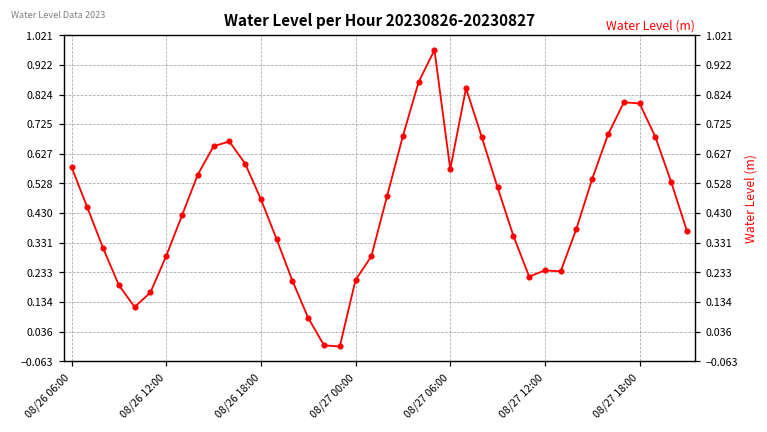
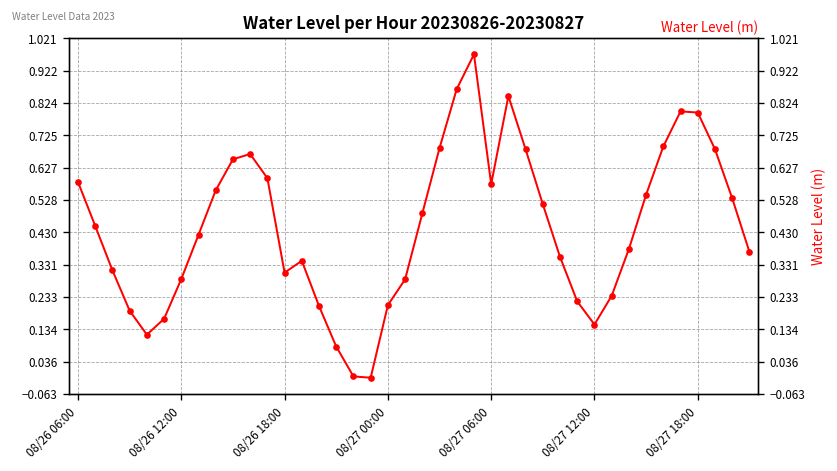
08/26 18:00: 0.48 -> 0.31
08/27 12:00: 0.24 -> 0.15
